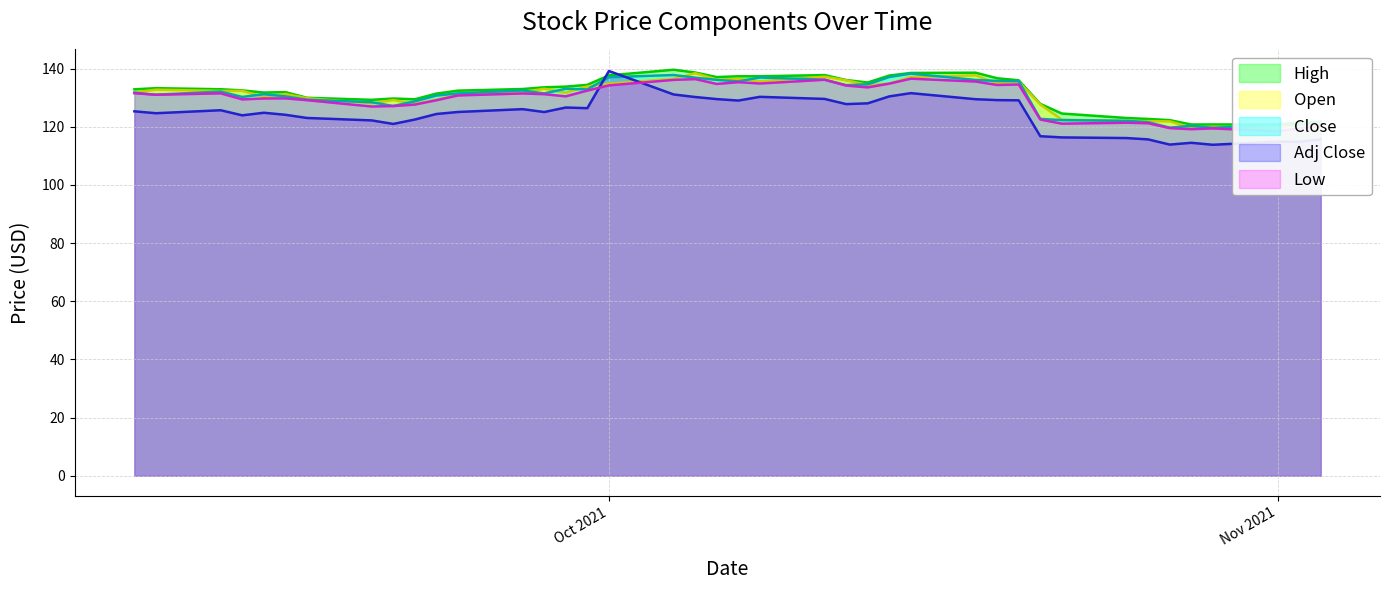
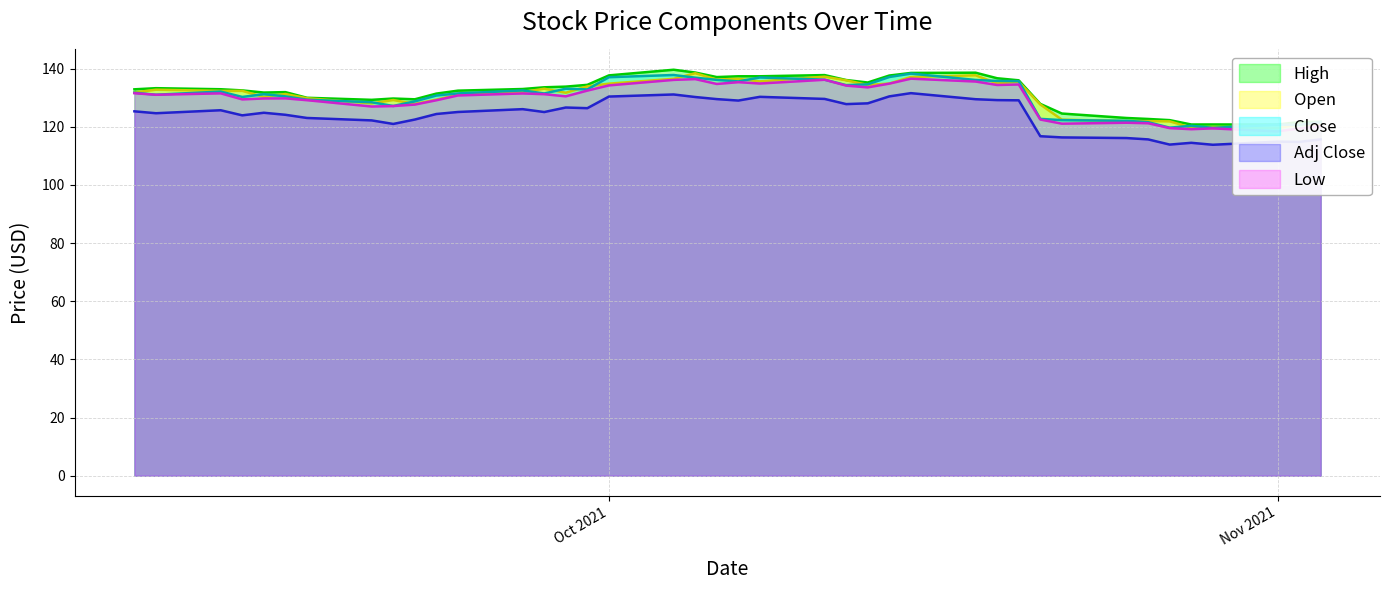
Adj Close, Oct 2021: 139 -> 130
